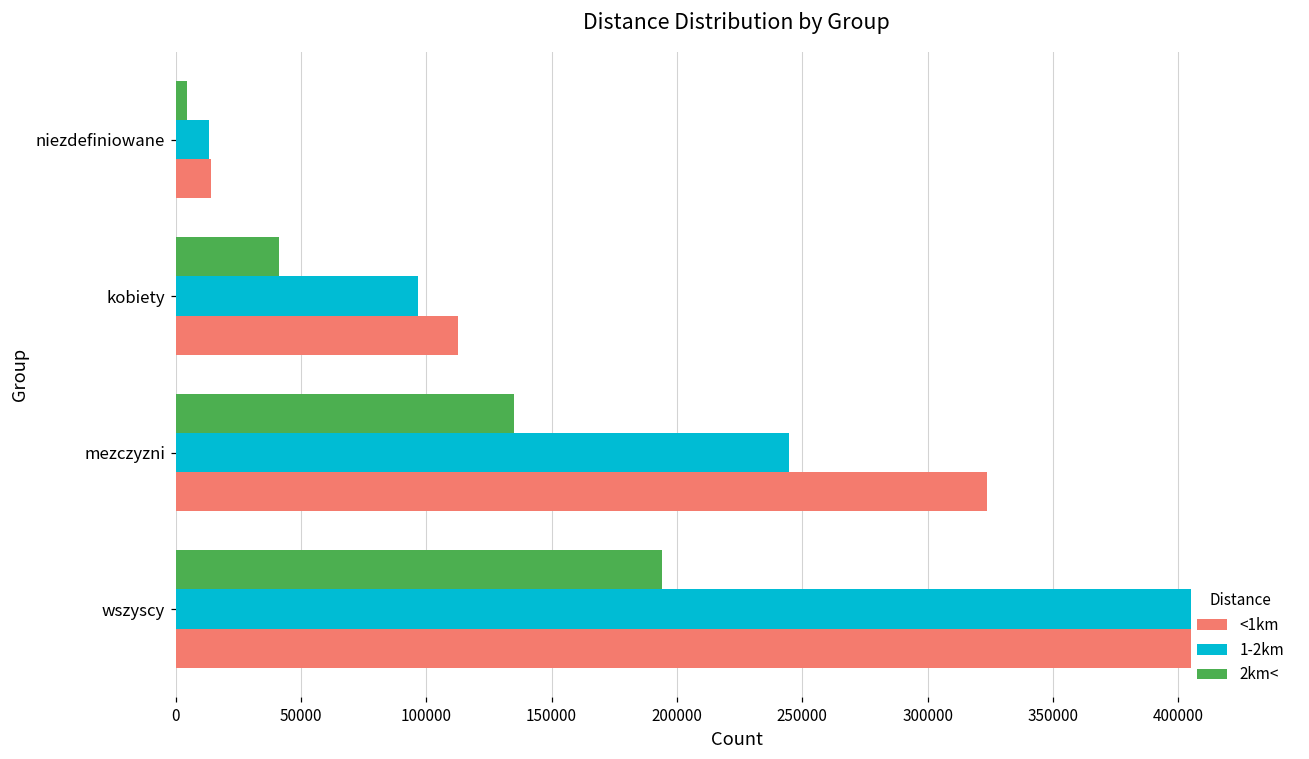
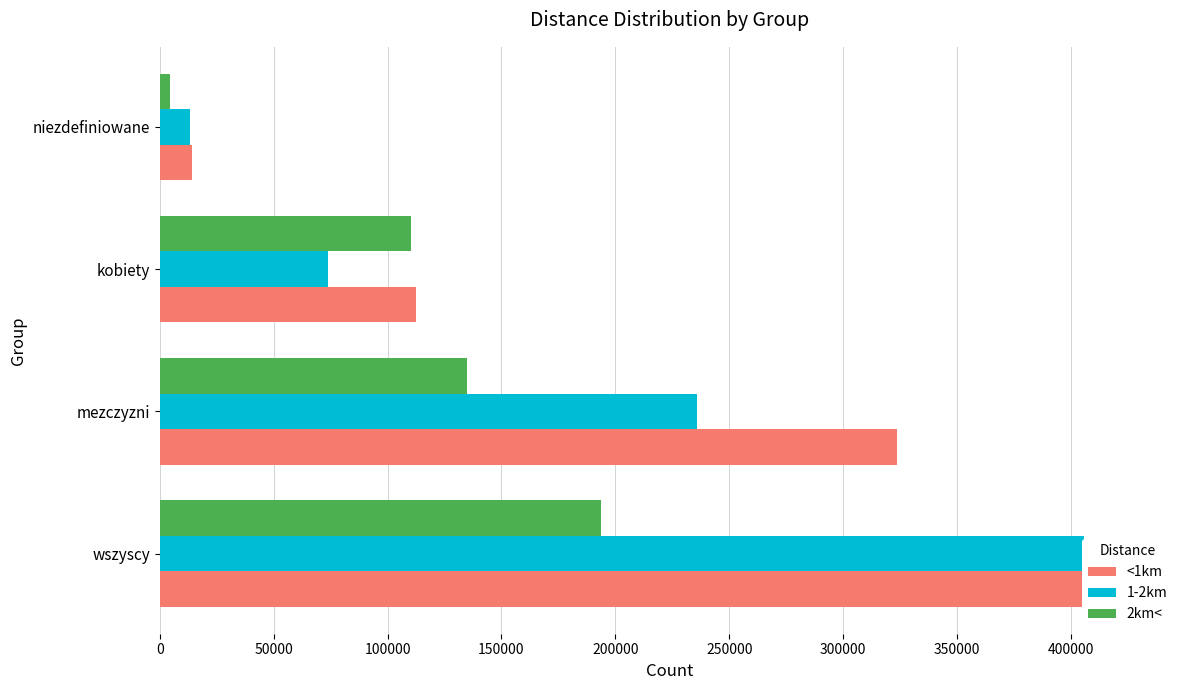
2km<, kobiety: 41000 -> 110000
1-2km, kobiety: 97000 -> 74000
1-2km, mezczyzni: 245000 -> 236000
